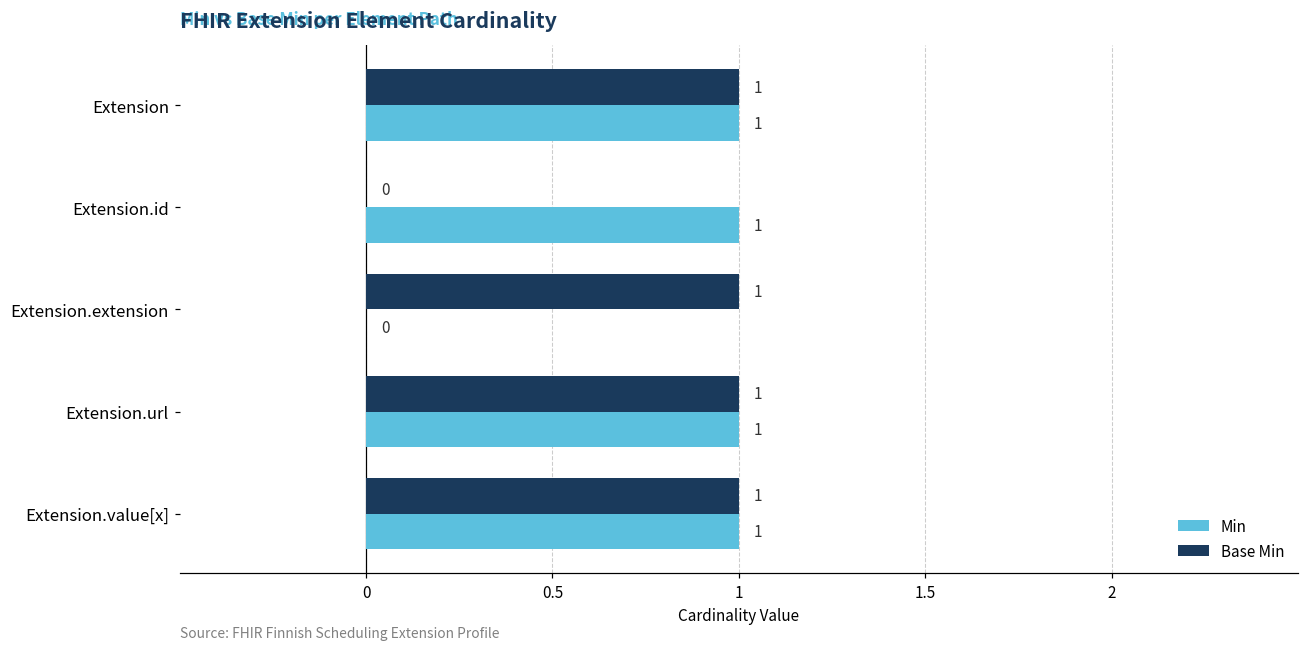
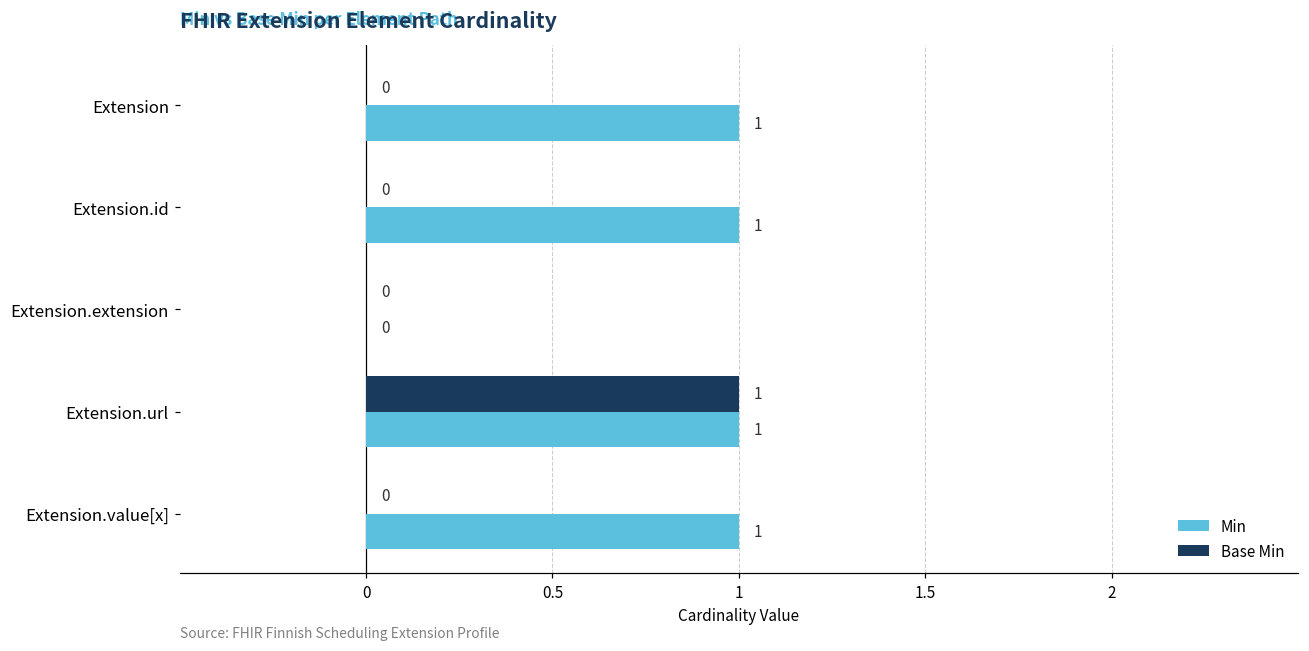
Base Min, Extension: 1 -> 0
Base Min, Extension.extension: 1 -> 0
Base Min, Extension.value[x]: 1 -> 0
